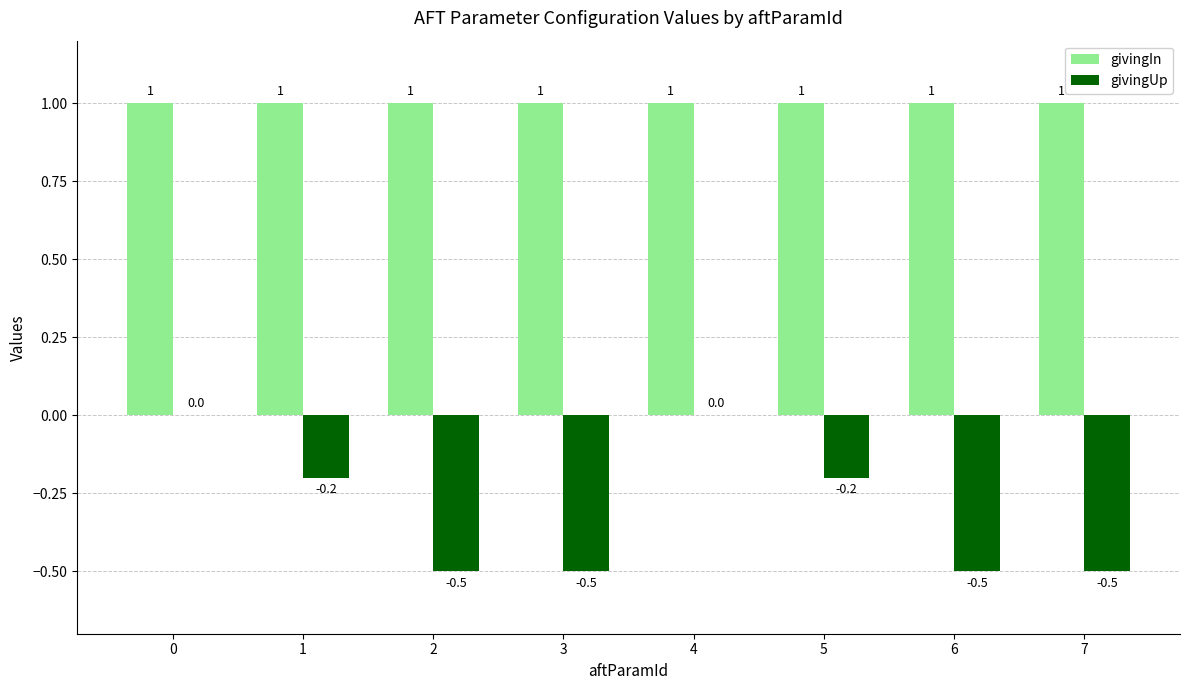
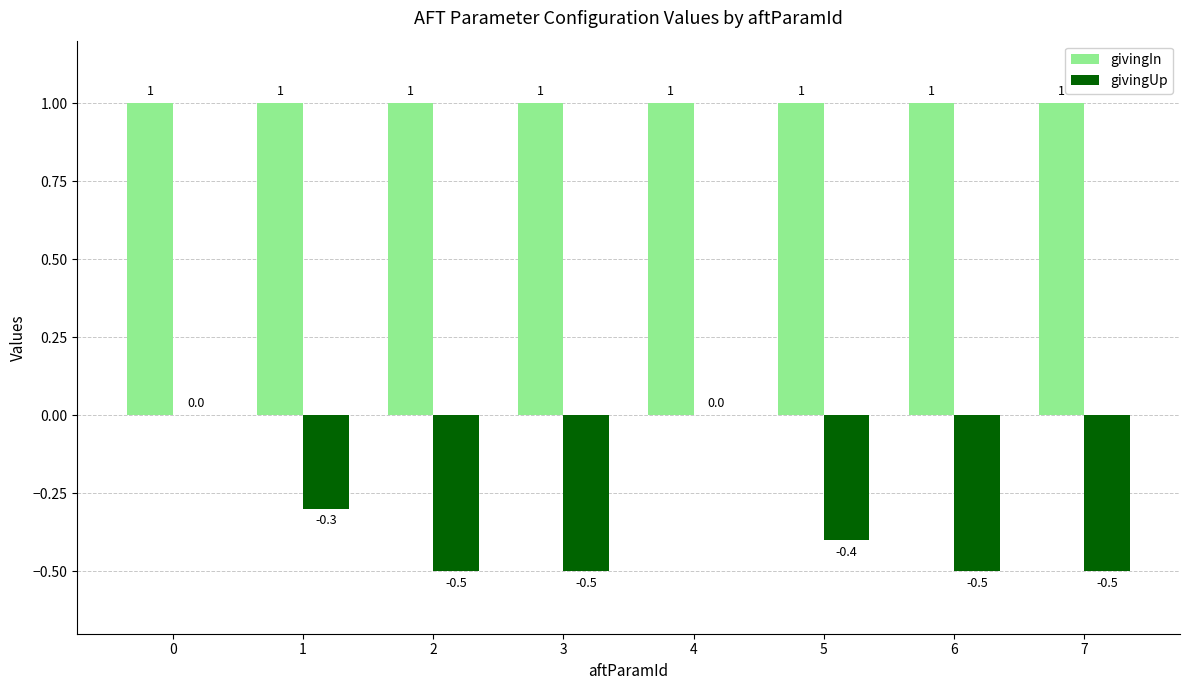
givingUp, 1: -0.2 -> -0.3
givingUp, 5: -0.2 -> -0.4
